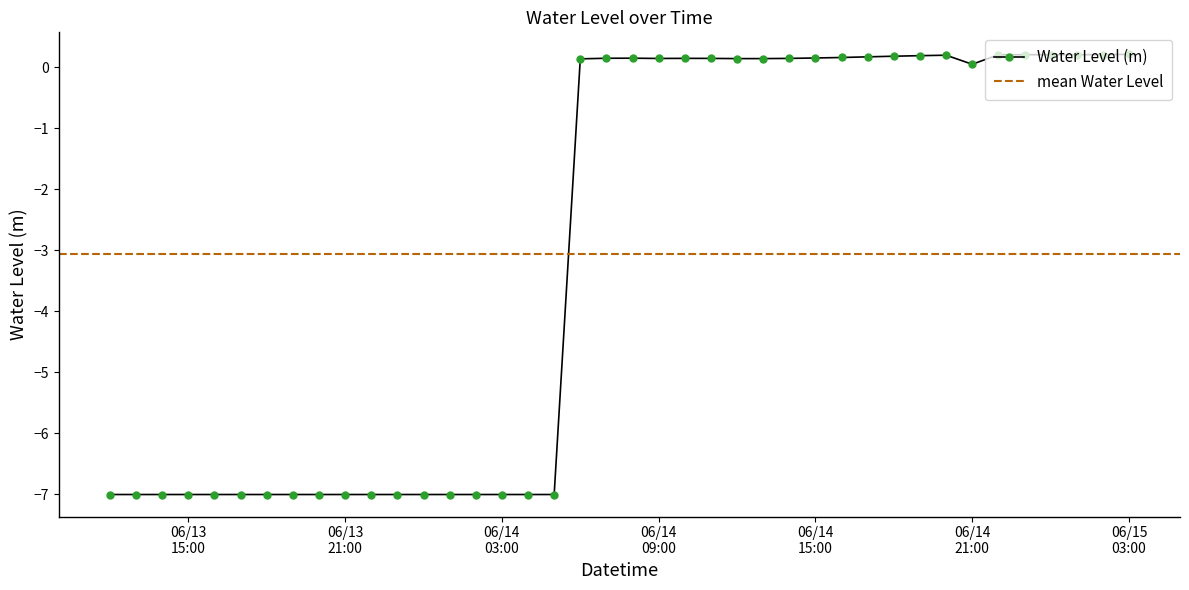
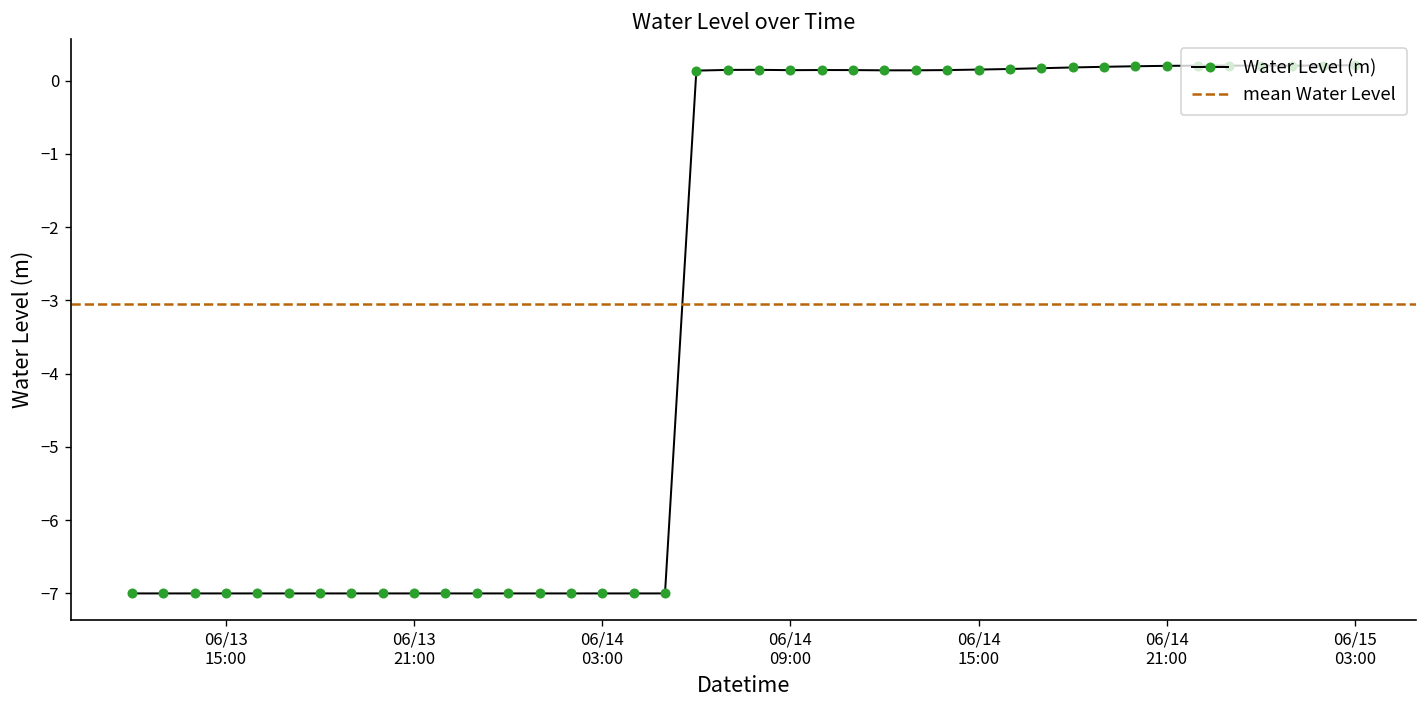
06/14 21:00: 0.0 -> 0.2
